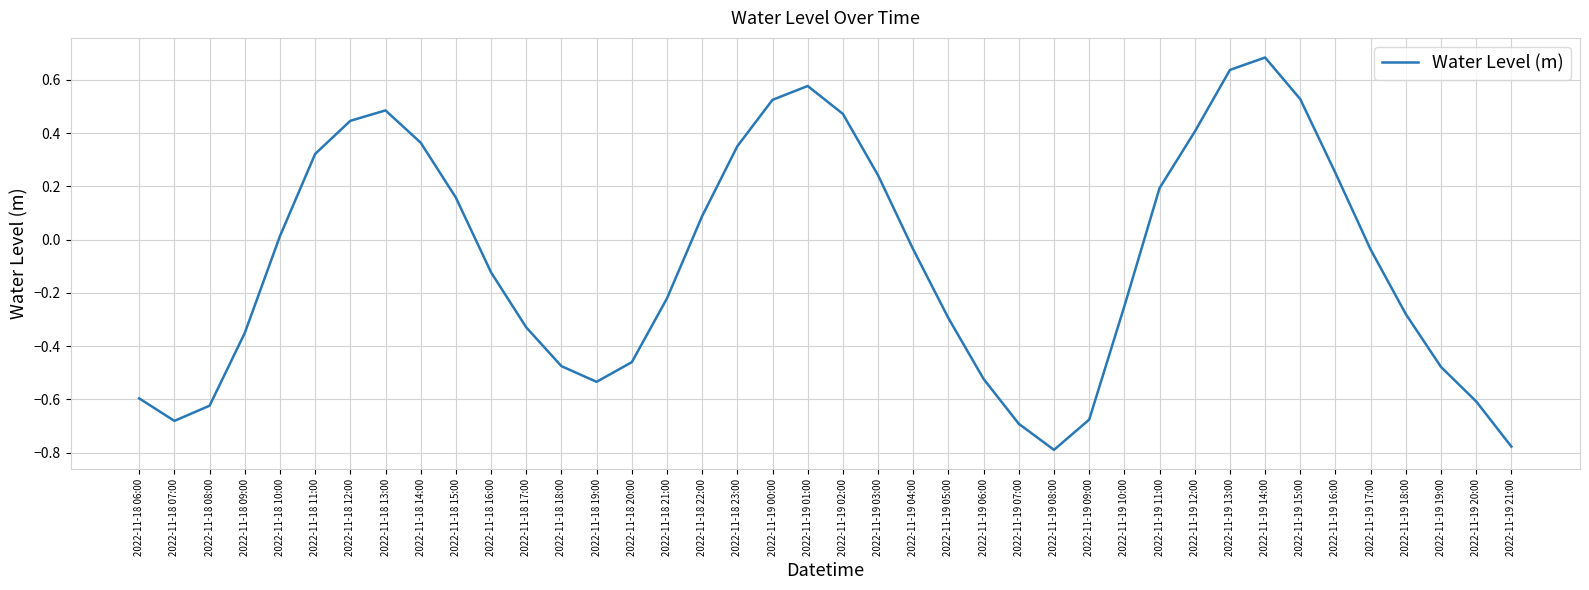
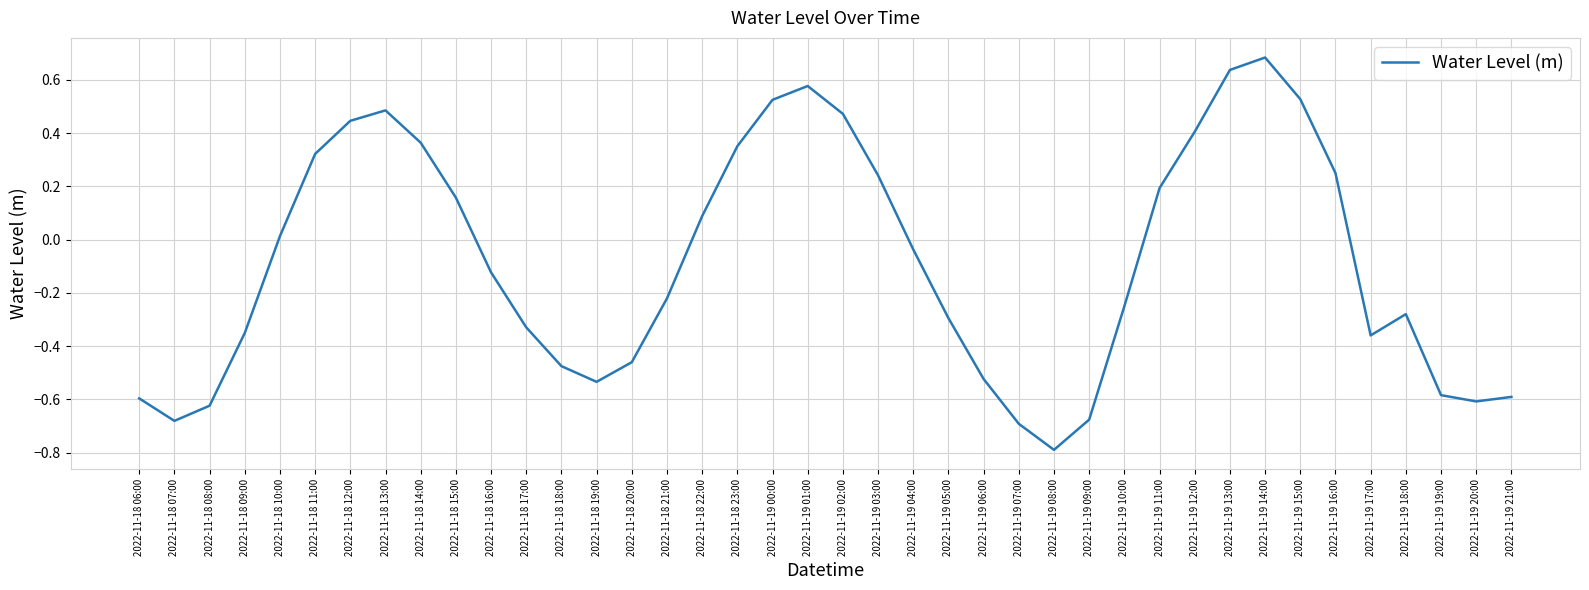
2022-11-19 17:00: -0.04 -> -0.36
2022-11-19 19:00: -0.48 -> -0.58
2022-11-19 21:00: -0.78 -> -0.59
